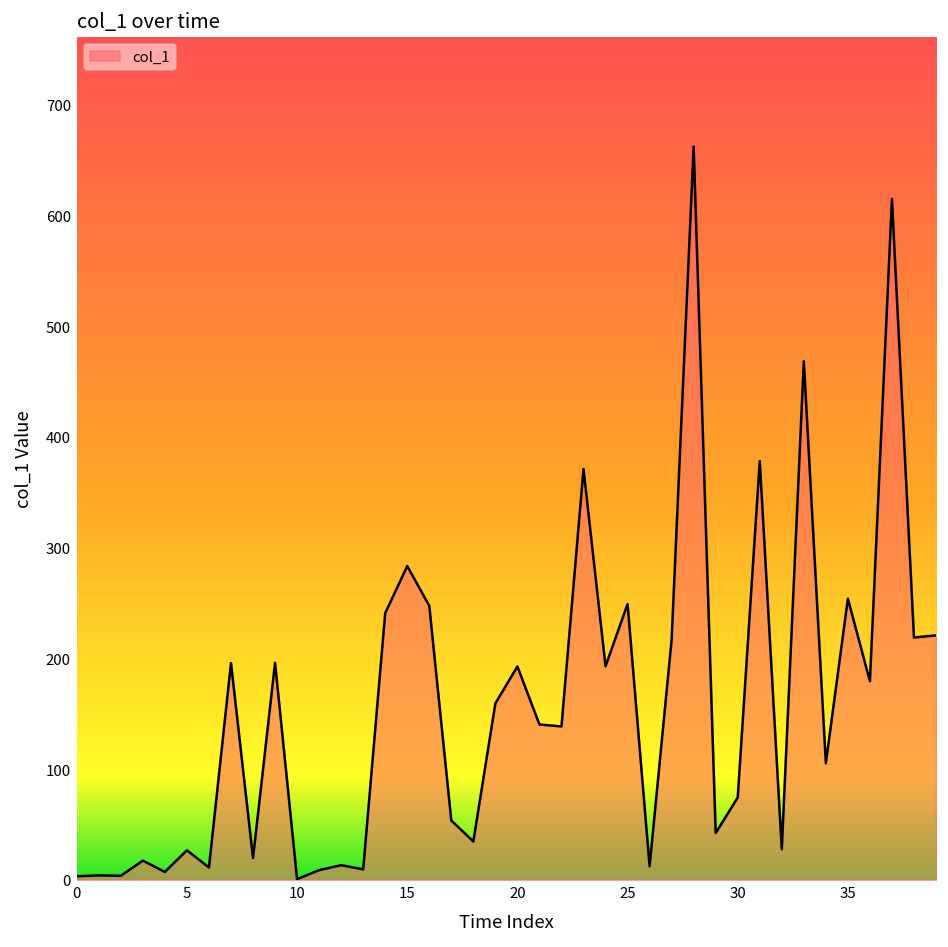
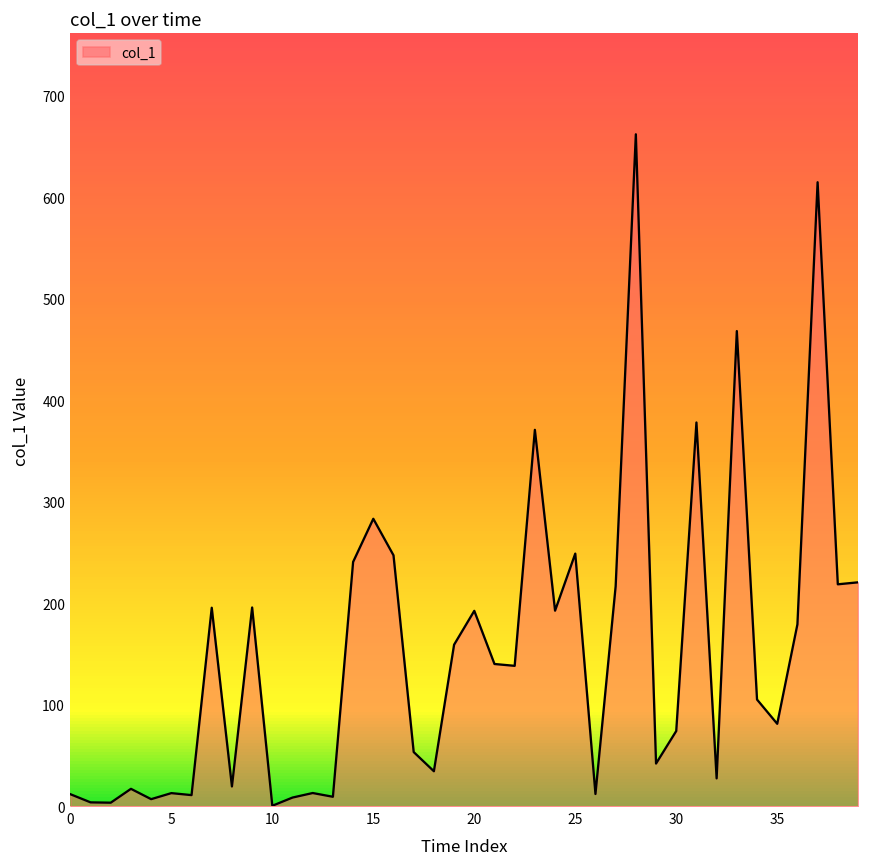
0: 0 -> 10
5: 30 -> 10
35: 250 -> 80
